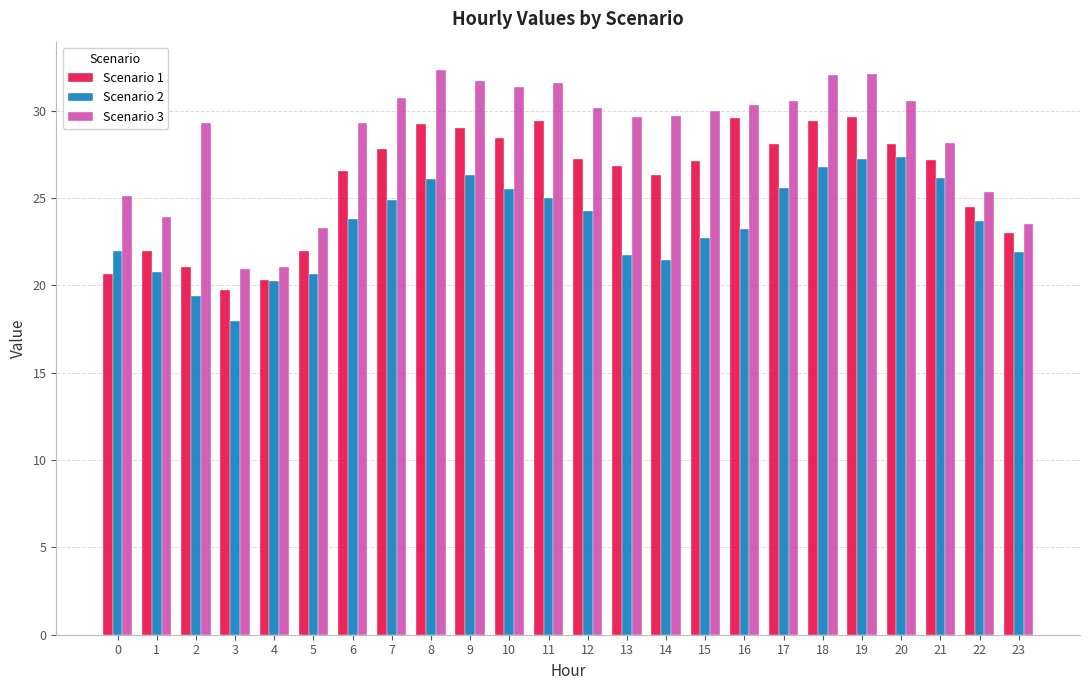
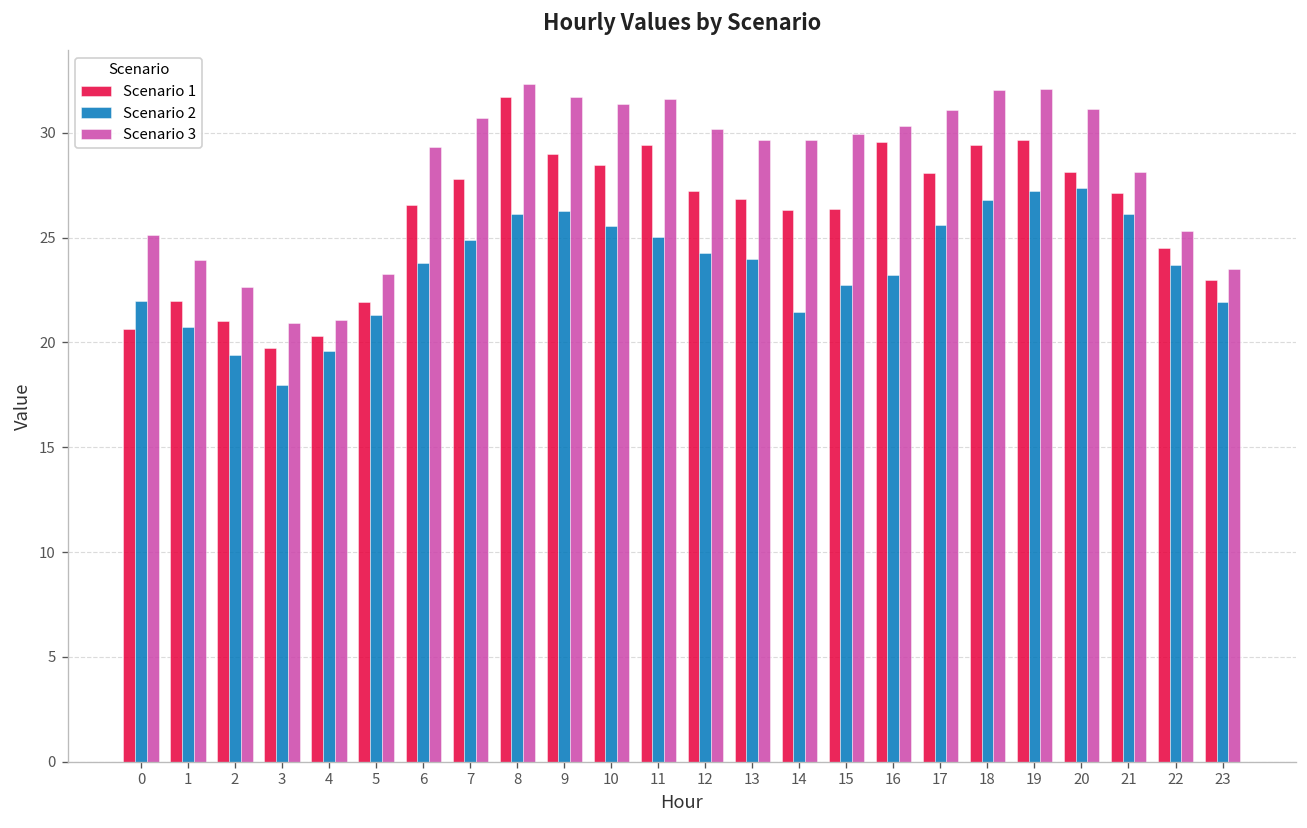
Scenario 3, 2: 29.3 -> 22.7
Scenario 2, 4: 20.2 -> 19.6
Scenario 2, 5: 20.6 -> 21.3
Scenario 1, 8: 29.2 -> 31.7
Scenario 2, 13: 21.7 -> 24.0
Scenario 1, 15: 27.1 -> 26.3
Scenario 3, 17: 30.6 -> 31.1
Scenario 3, 20: 30.6 -> 31.1
